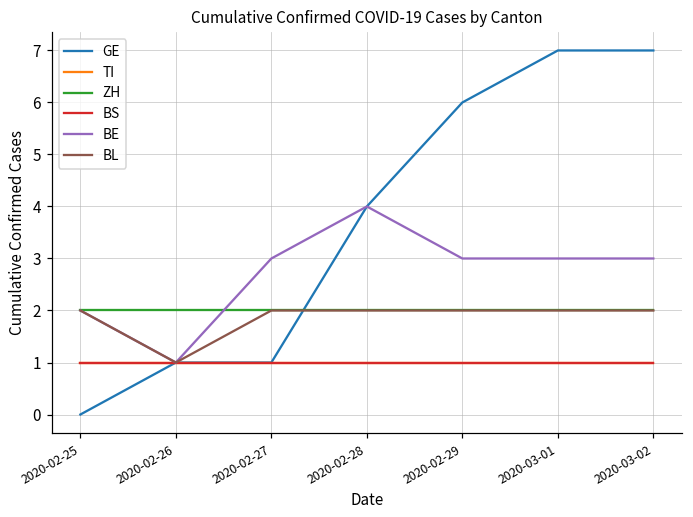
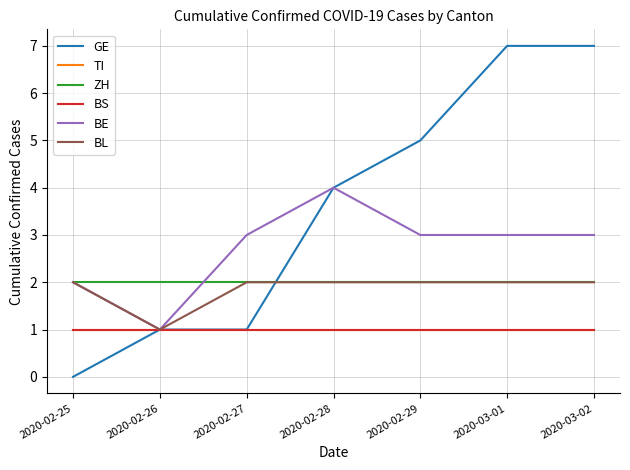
GE, 2020-02-29: 6 -> 5
